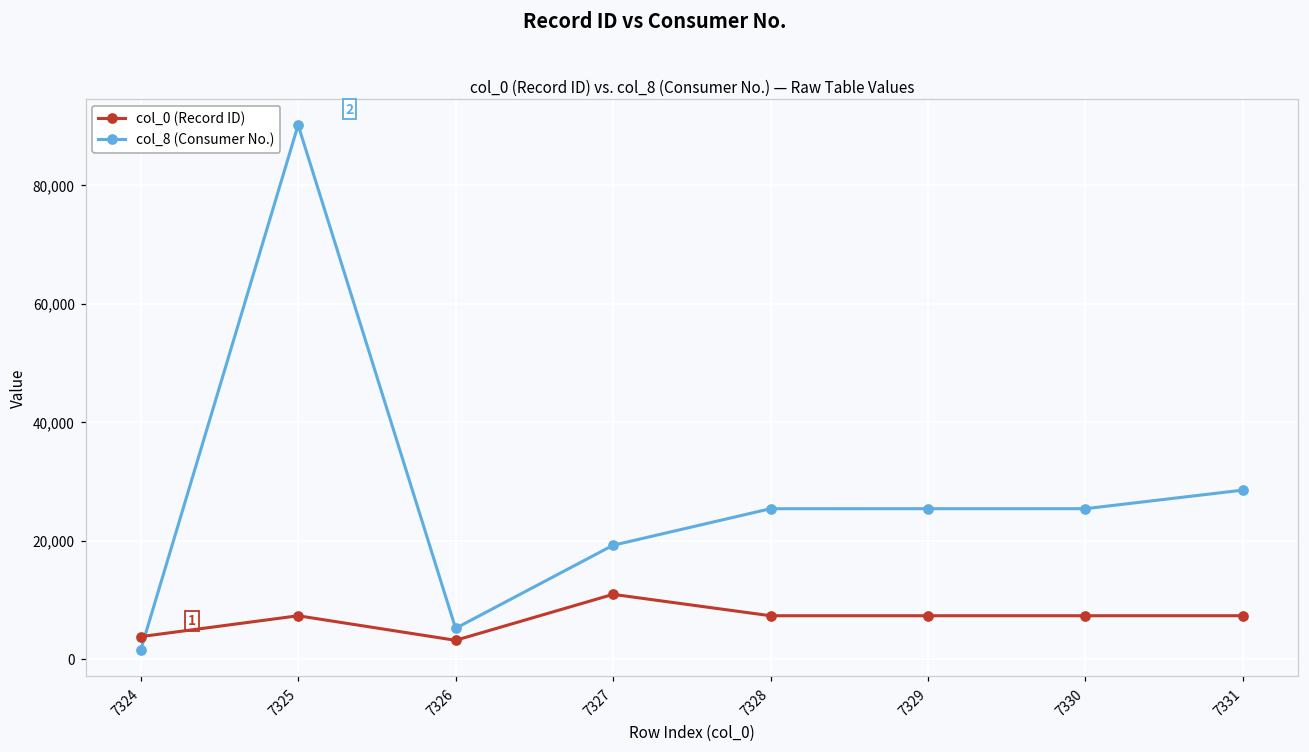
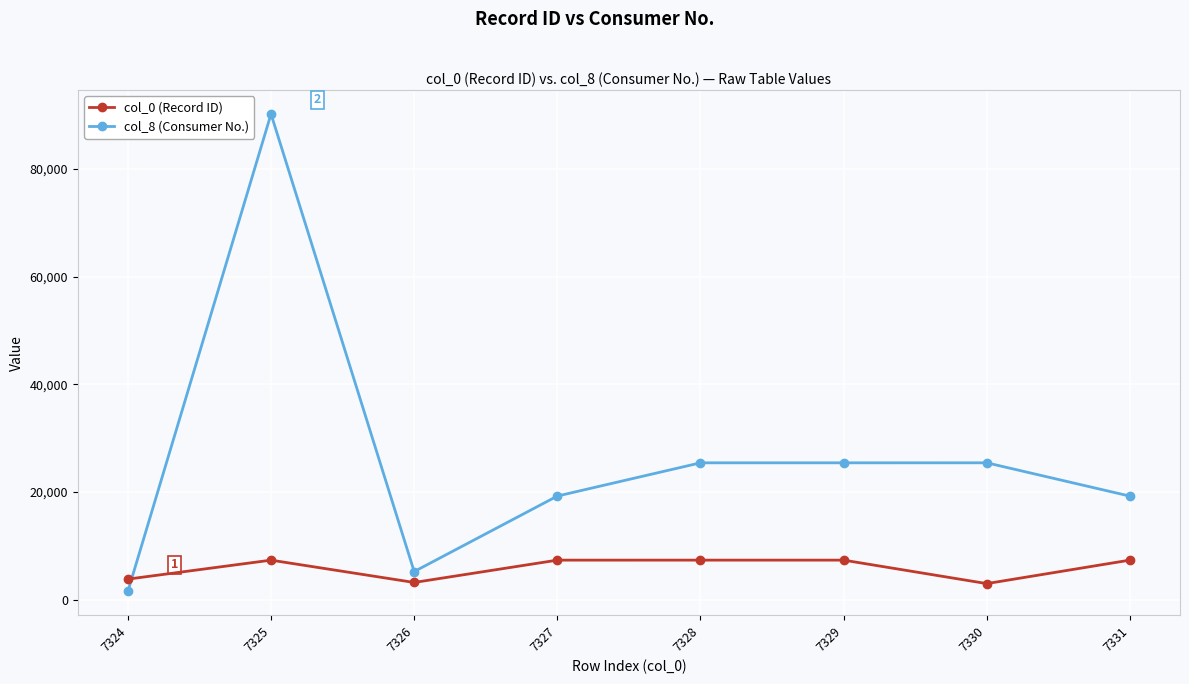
col_0 (Record ID), 7327: 11,000 -> 7,000
col_0 (Record ID), 7330: 7,000 -> 3,000
col_8 (Consumer No.), 7331: 29,000 -> 19,000
